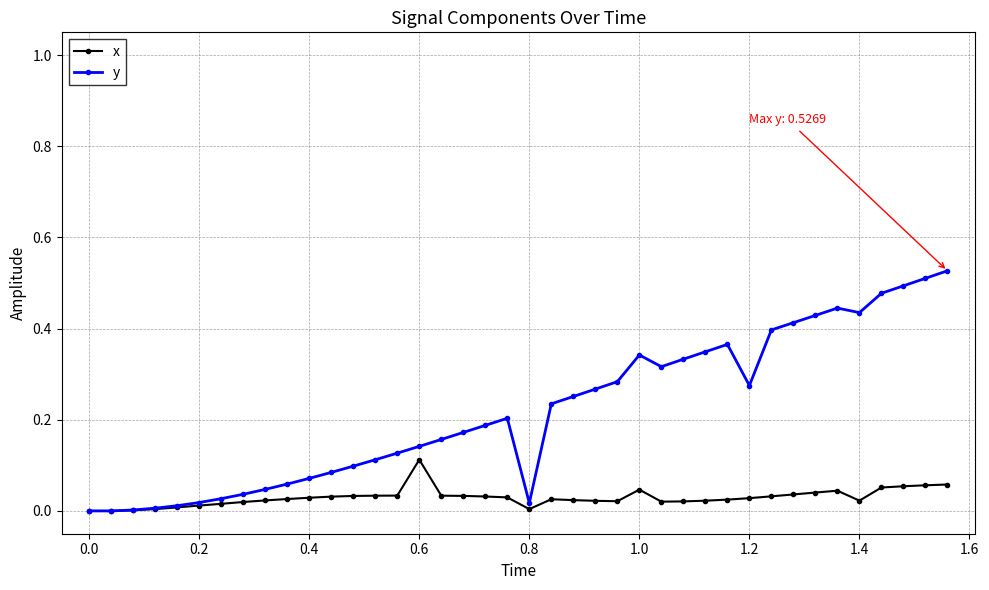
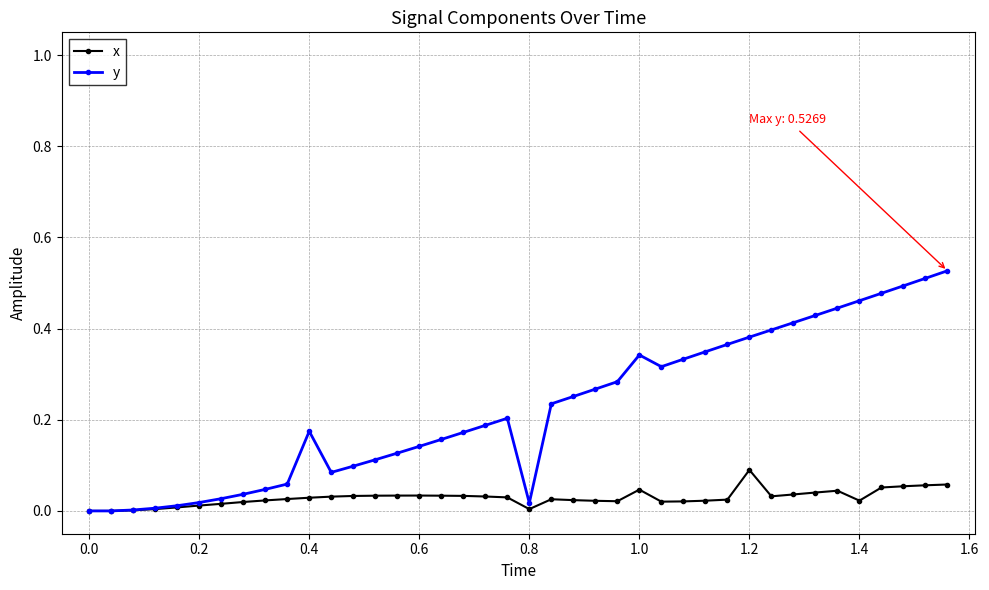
y, 0.4: 0.07 -> 0.17
x, 0.6: 0.11 -> 0.03
x, 1.2: 0.03 -> 0.09
y, 1.2: 0.28 -> 0.38
y, 1.4: 0.44 -> 0.46
